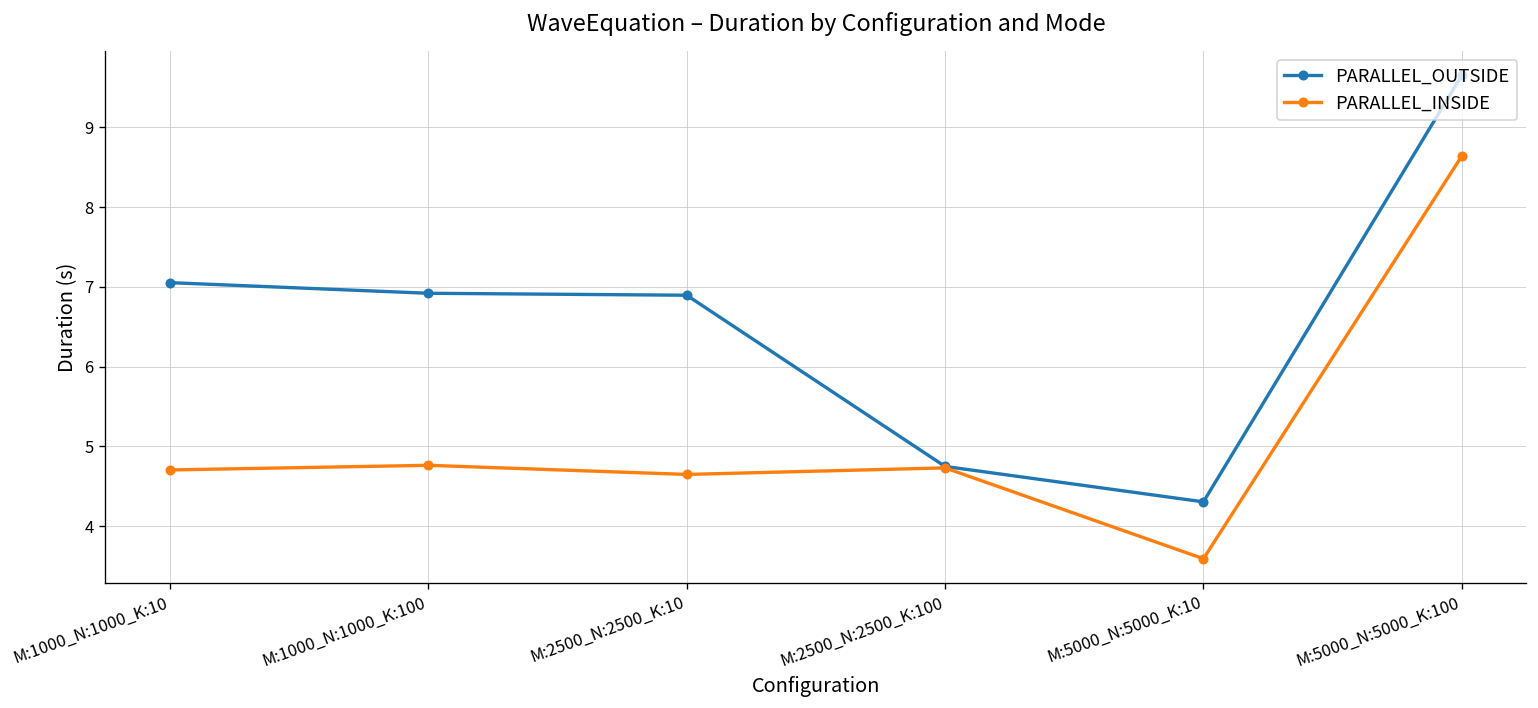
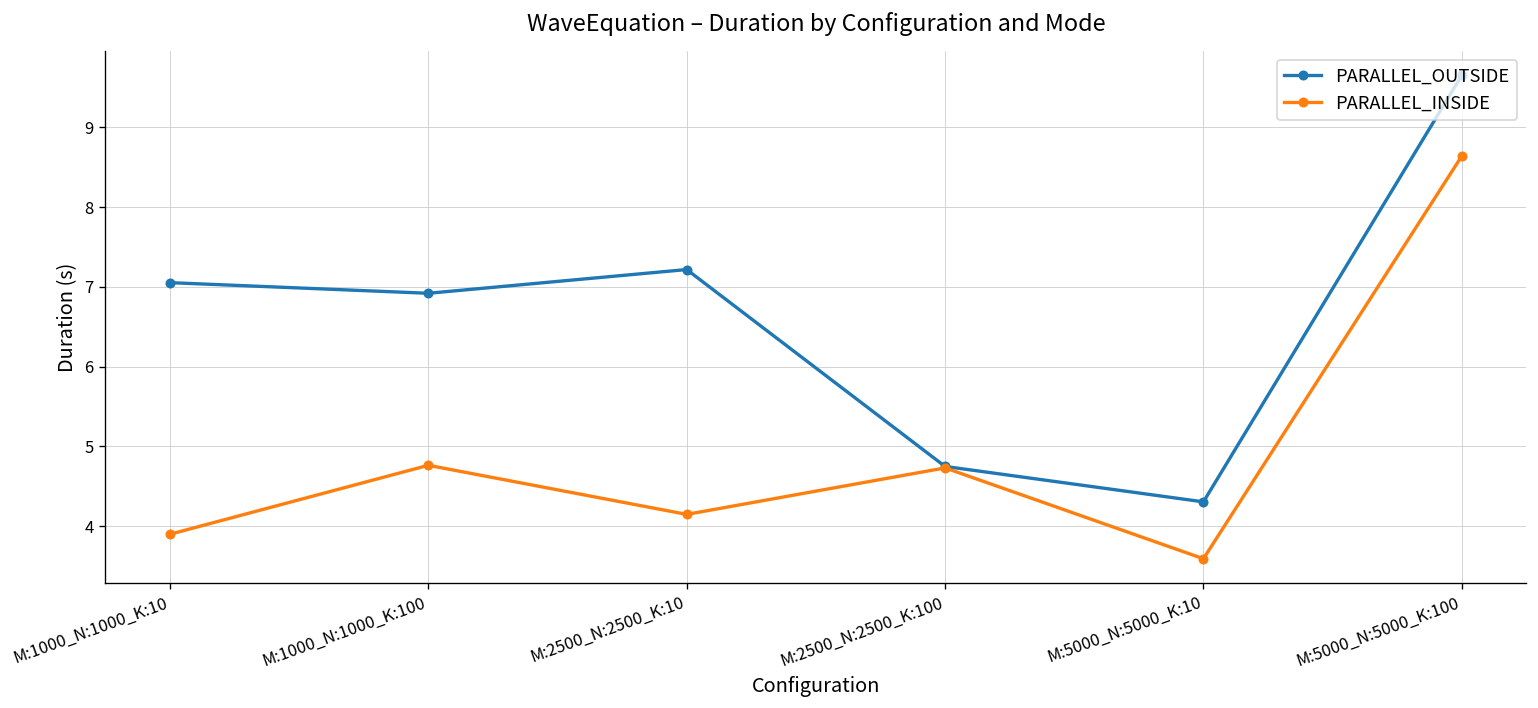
PARALLEL_INSIDE, M:1000_N:1000_K:10: 4.7 -> 3.9
PARALLEL_OUTSIDE, M:2500_N:2500_K:10: 6.9 -> 7.2
PARALLEL_INSIDE, M:2500_N:2500_K:10: 4.6 -> 4.1
